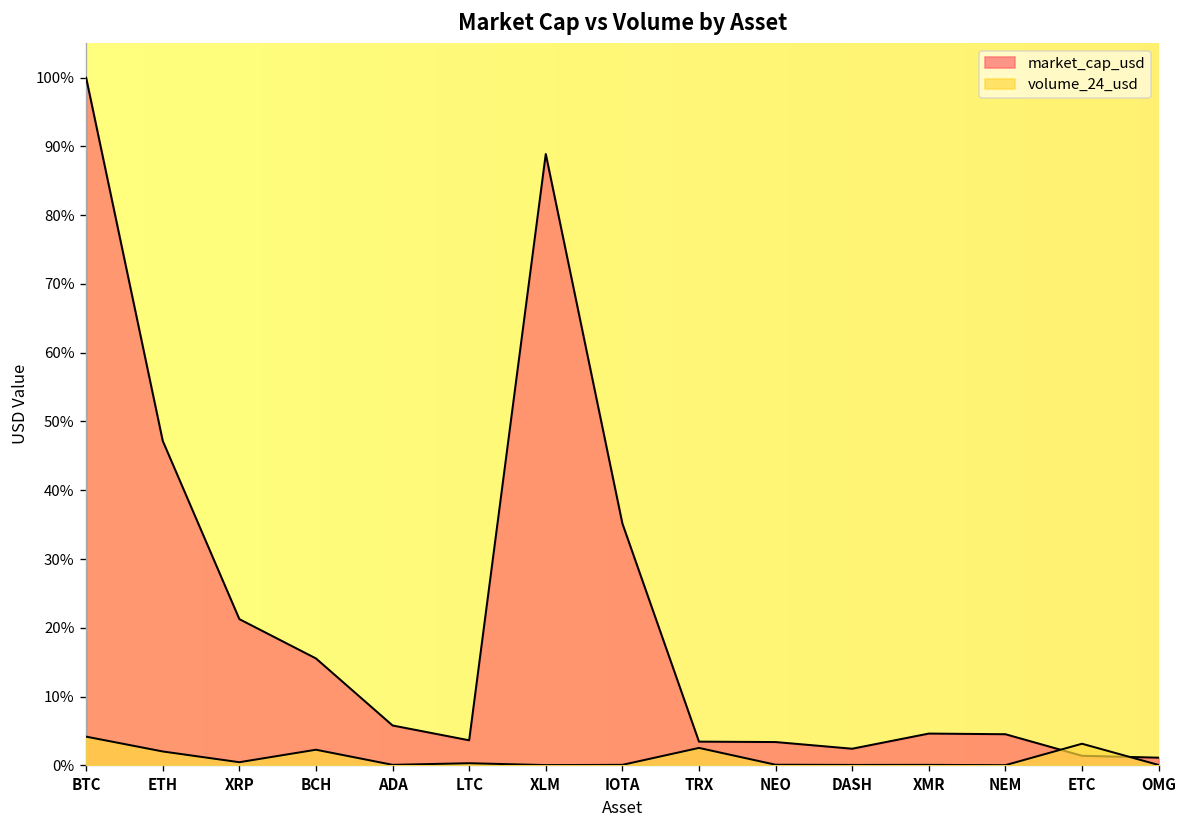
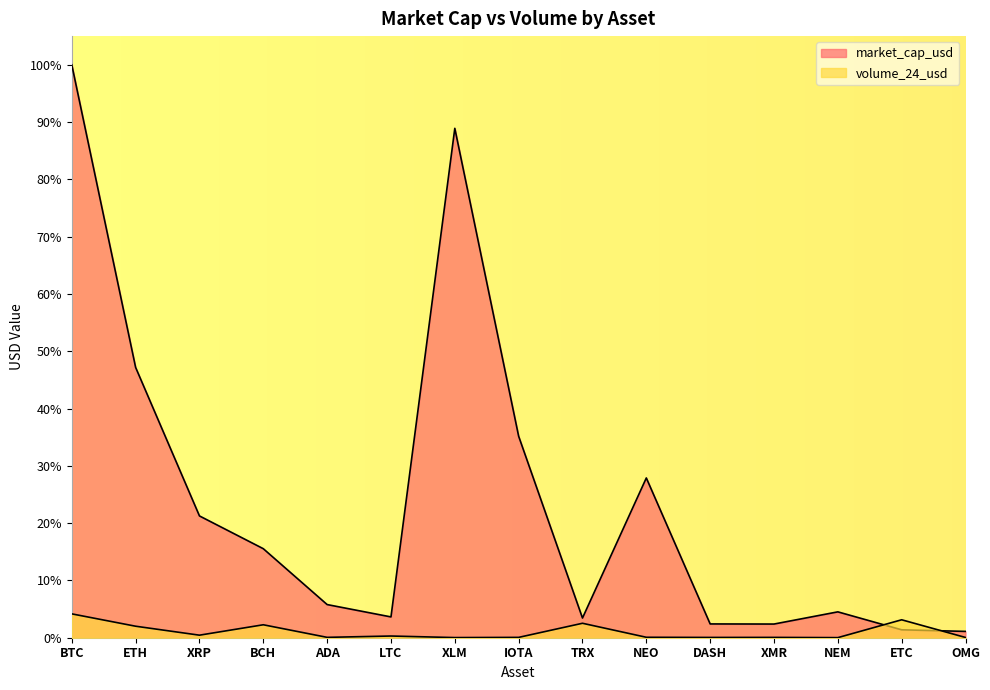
market_cap_usd, NEO: 3% -> 28%
market_cap_usd, XMR: 5% -> 2%
